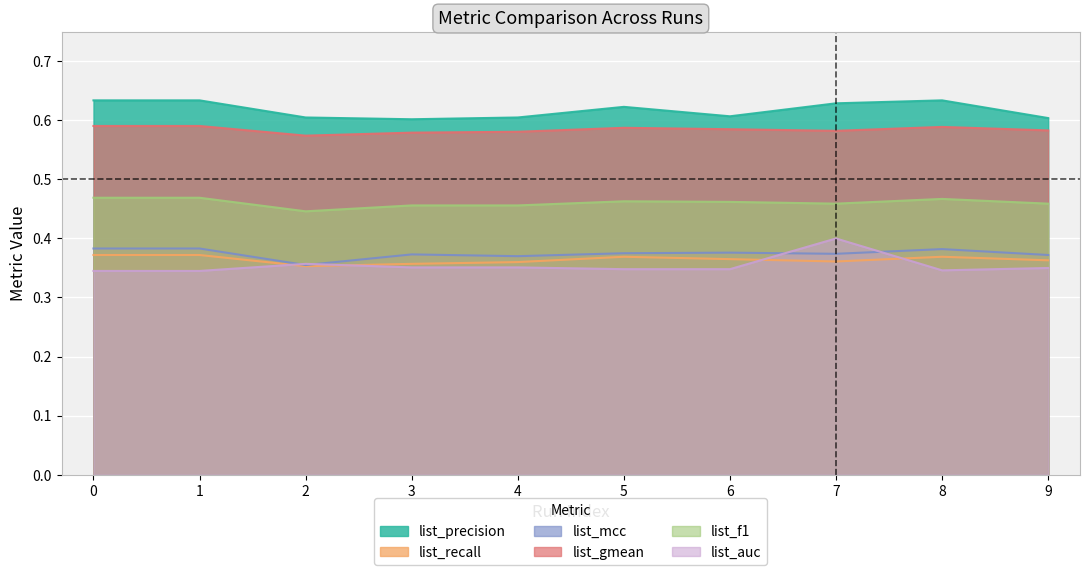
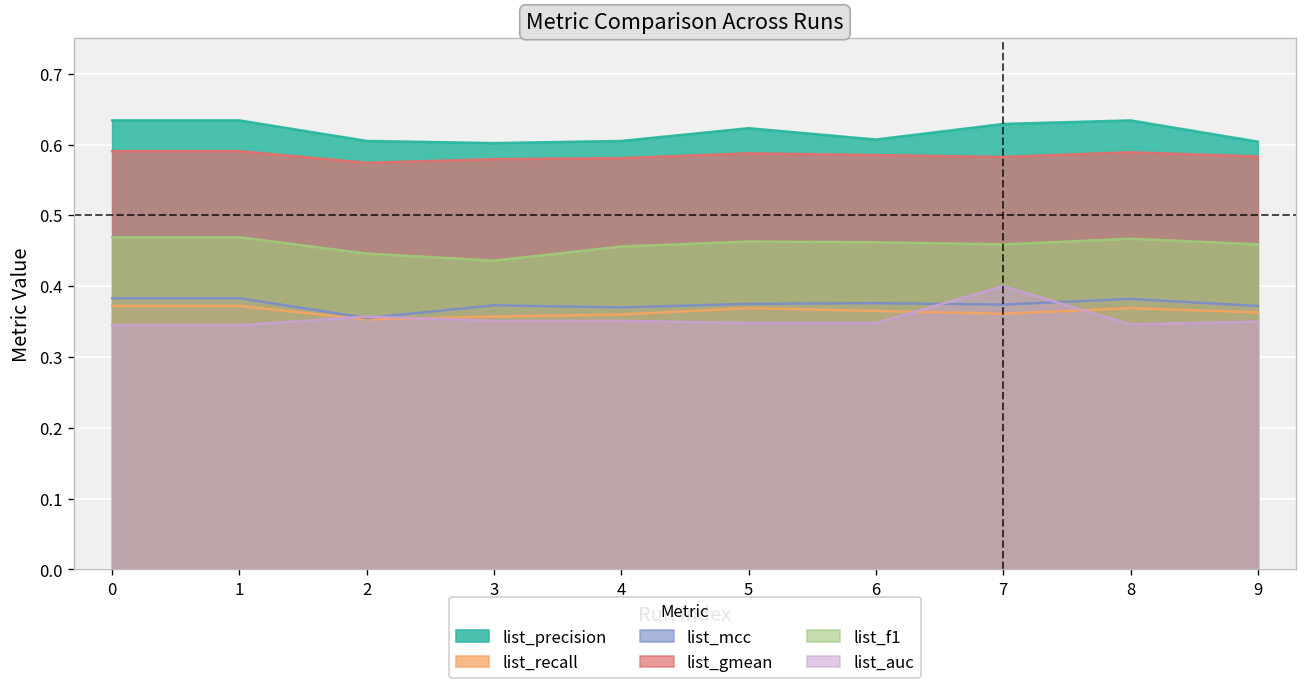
list_f1, 3: 0.46 -> 0.44
